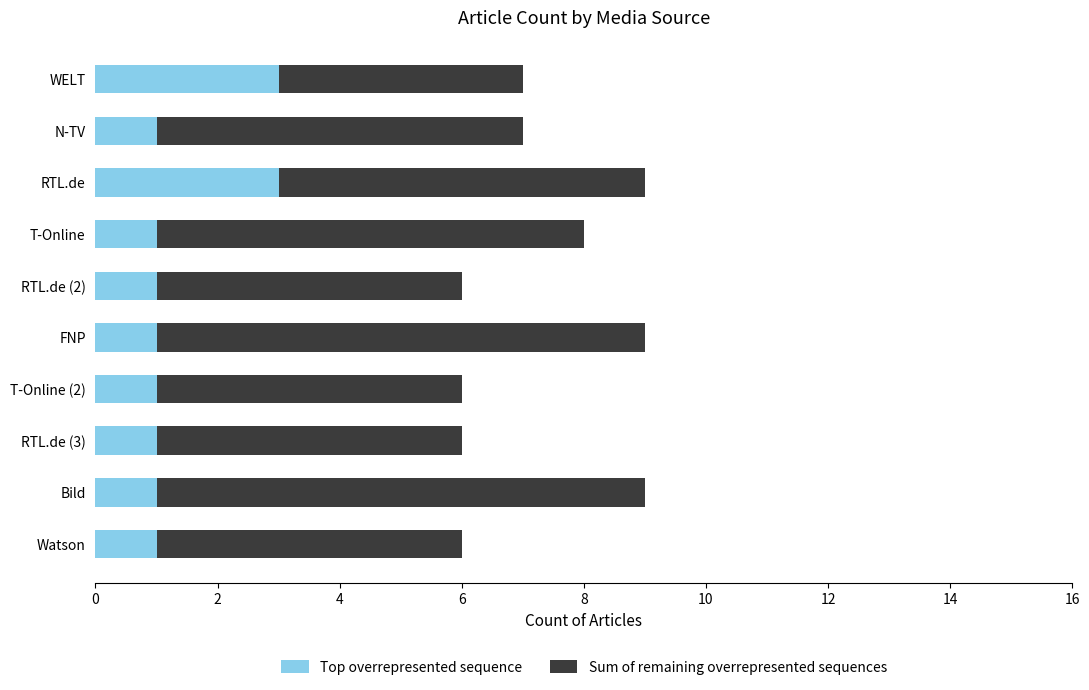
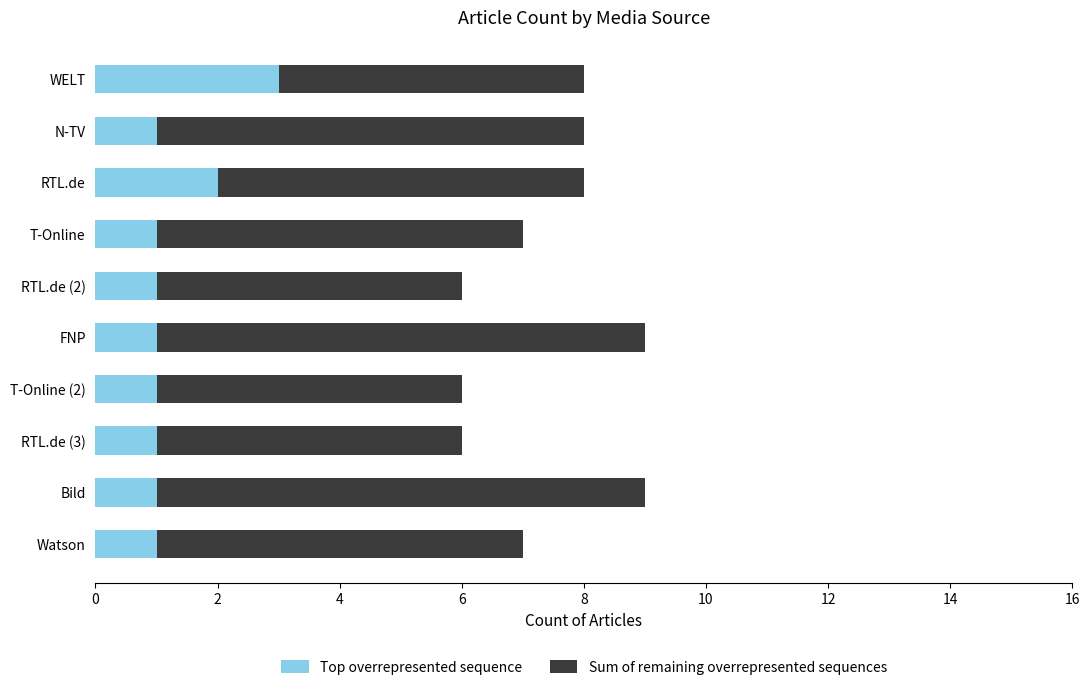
Sum of remaining overrepresented sequences, WELT: 4 -> 5
Sum of remaining overrepresented sequences, N-TV: 6 -> 7
Top overrepresented sequence, RTL.de: 3 -> 2
Sum of remaining overrepresented sequences, T-Online: 7 -> 6
Sum of remaining overrepresented sequences, Watson: 5 -> 6
